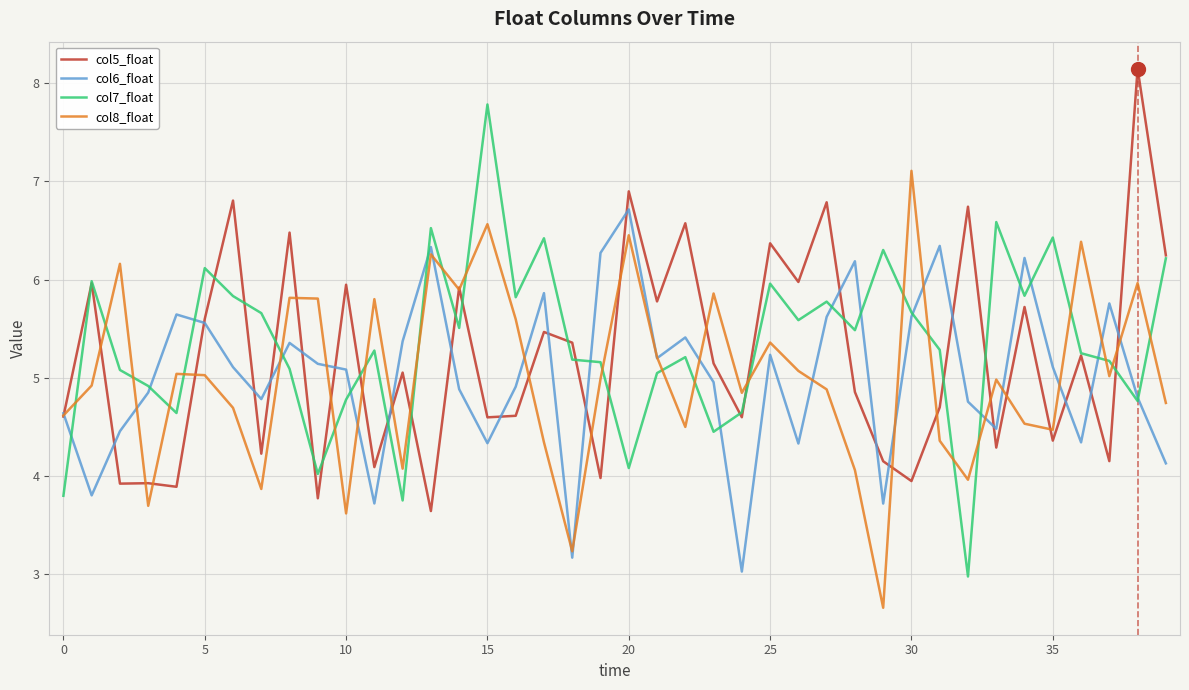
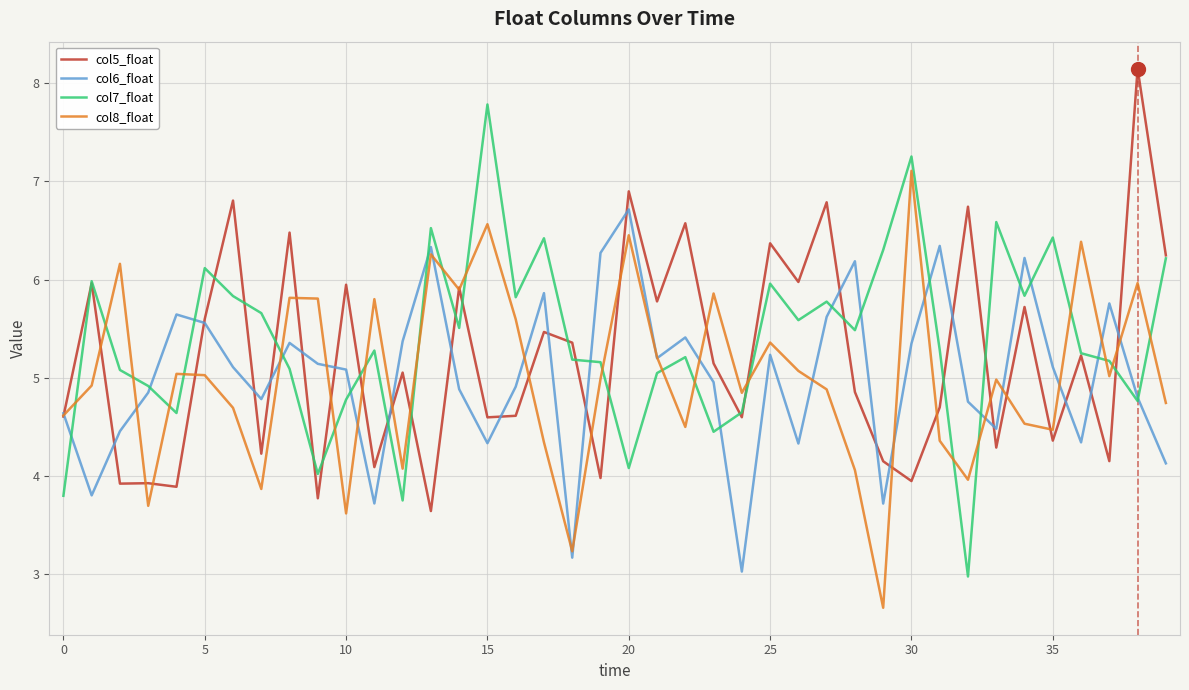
col6_float, 30: 5.6 -> 5.3
col7_float, 30: 5.7 -> 7.3
